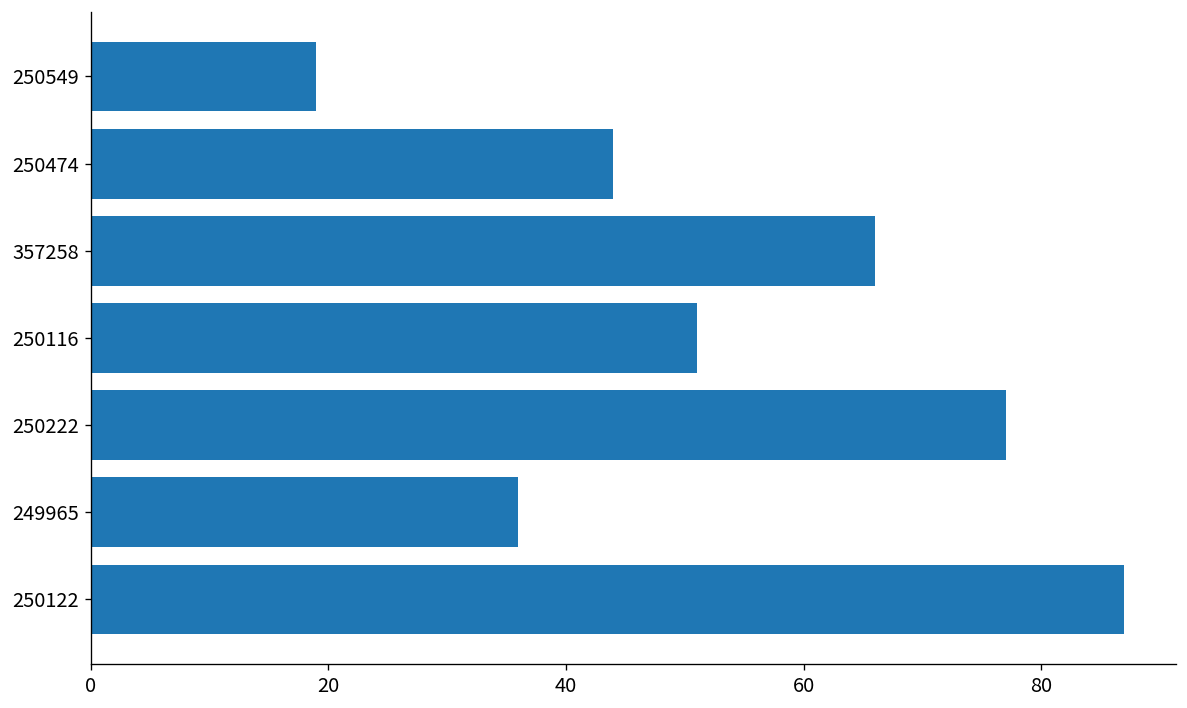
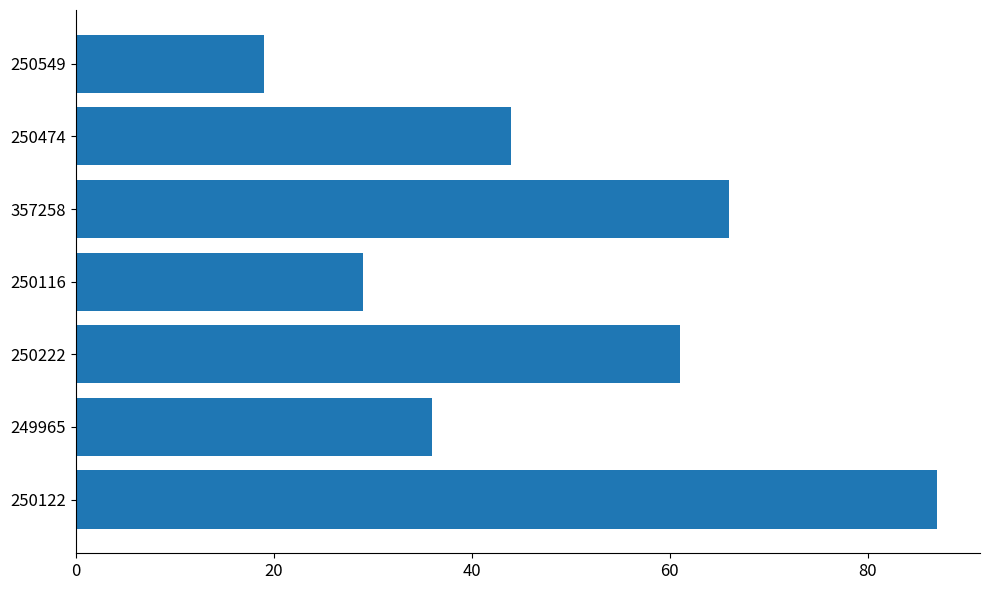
250116: 51 -> 29
250222: 77 -> 61
